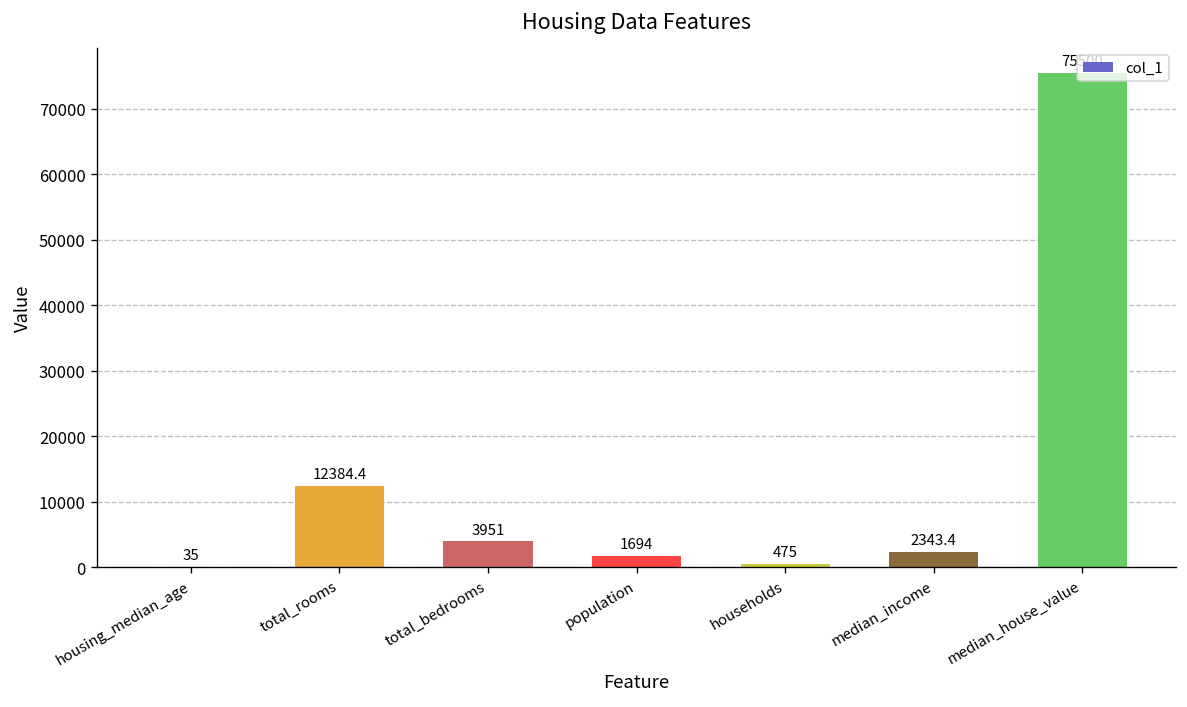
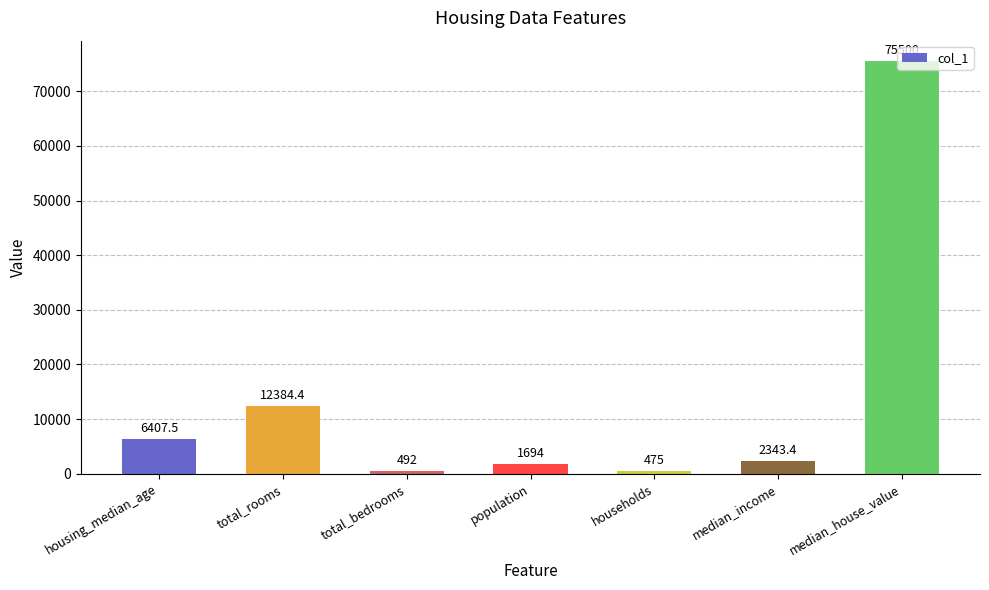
housing_median_age: 35 -> 6407.5
total_bedrooms: 3951 -> 492
